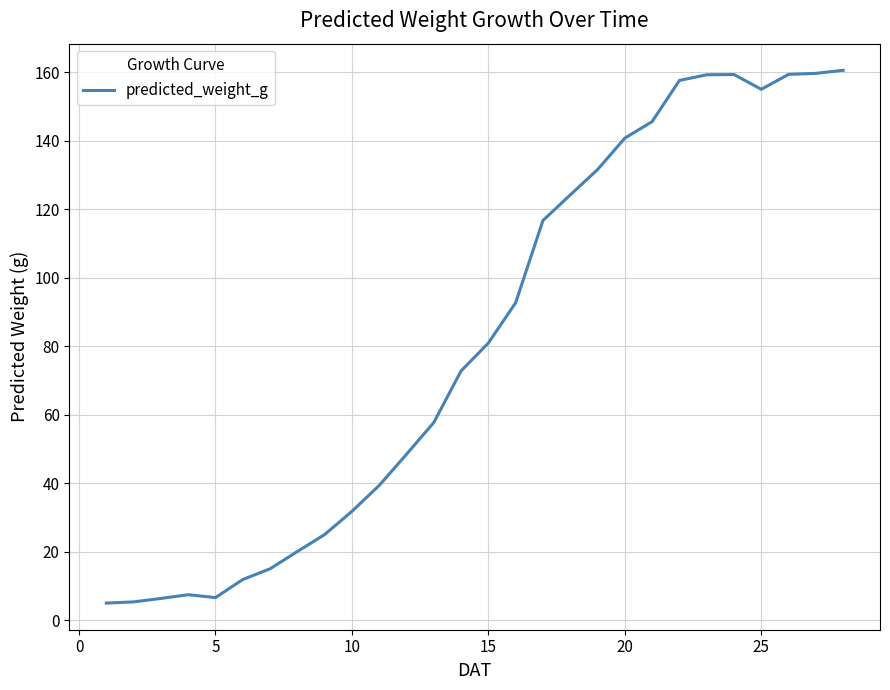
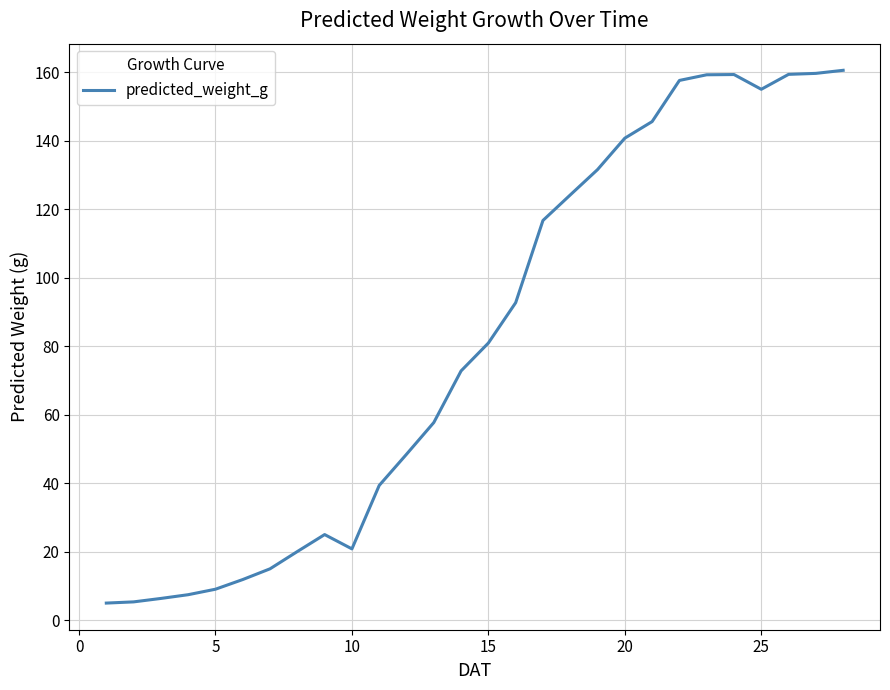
5: 7 -> 9
10: 32 -> 21
